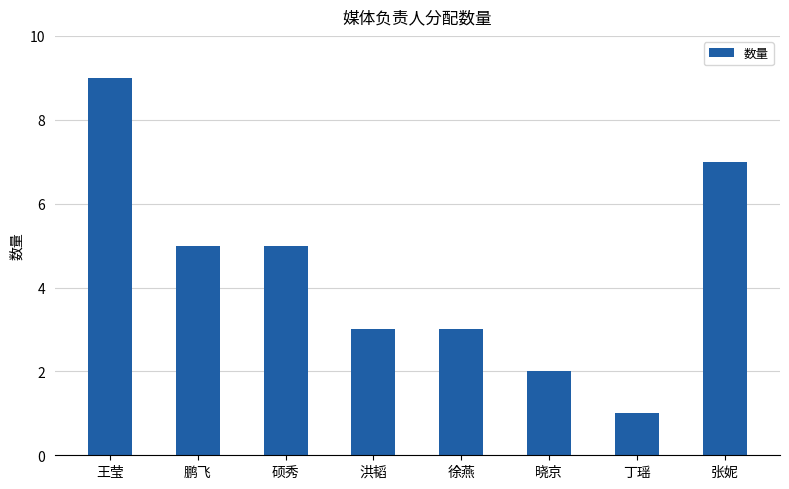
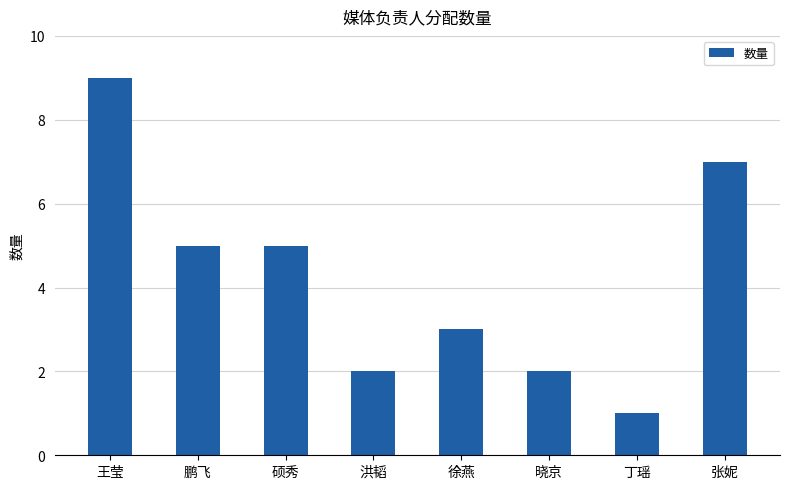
洪韬: 3 -> 2
